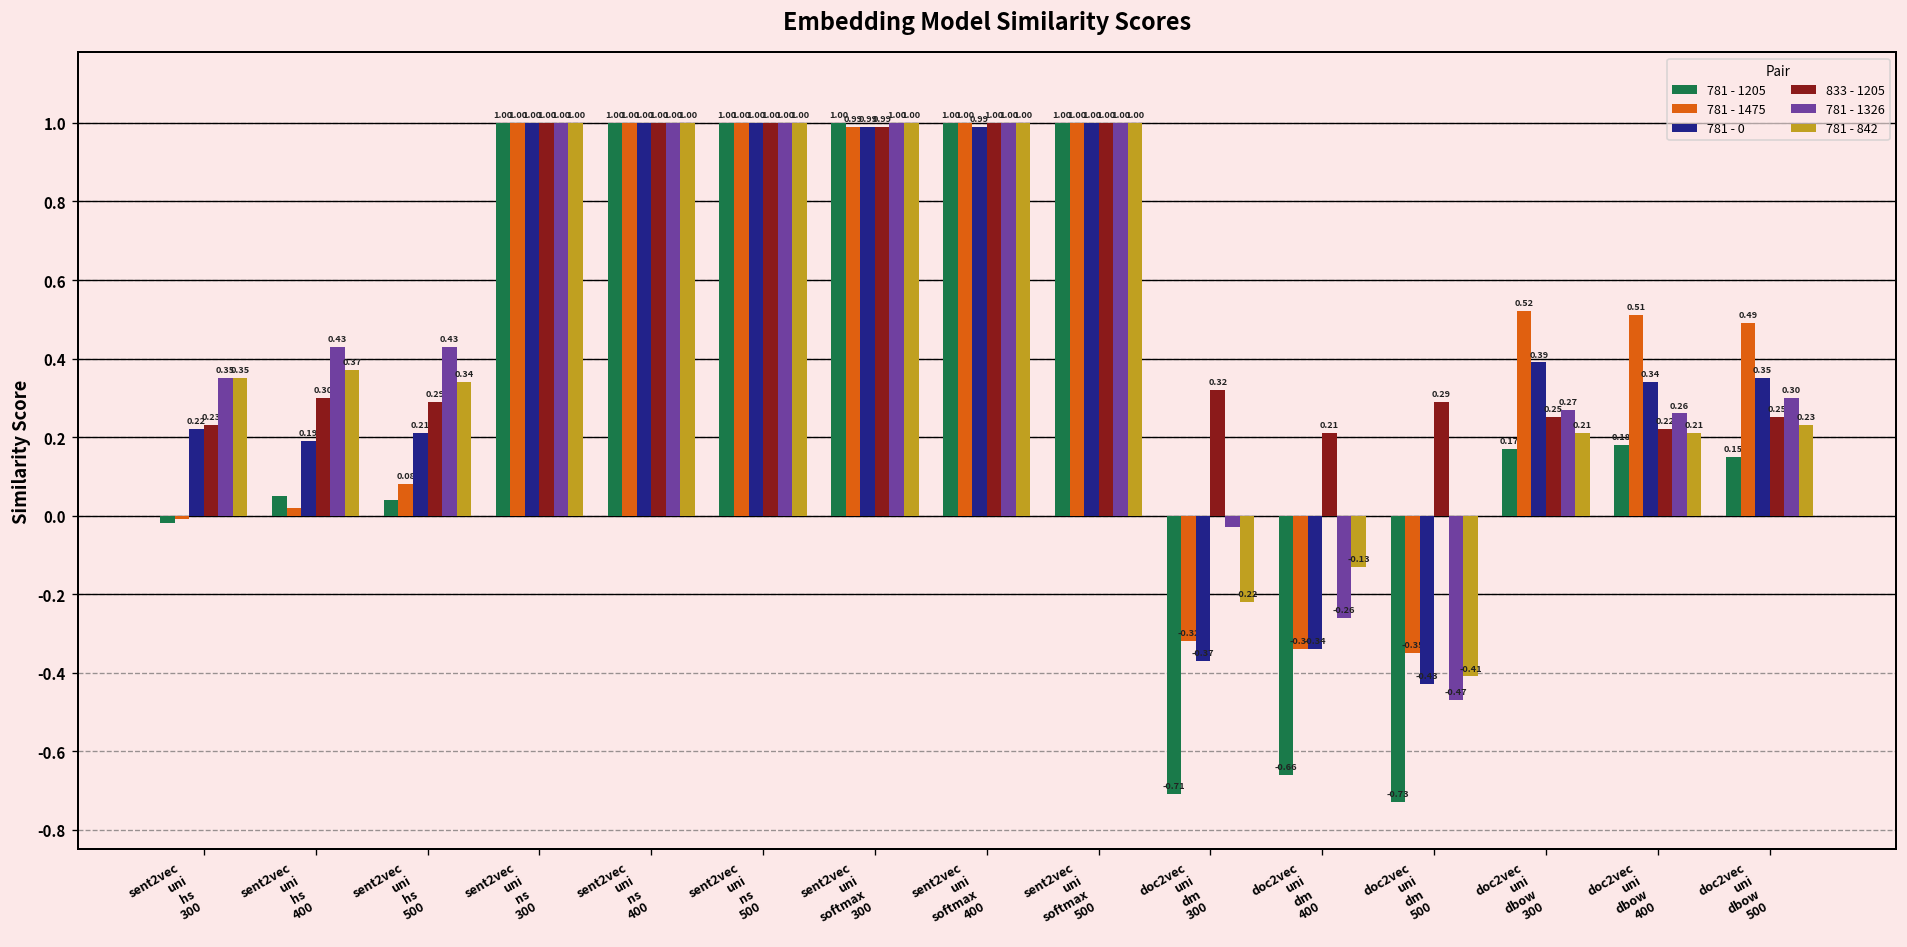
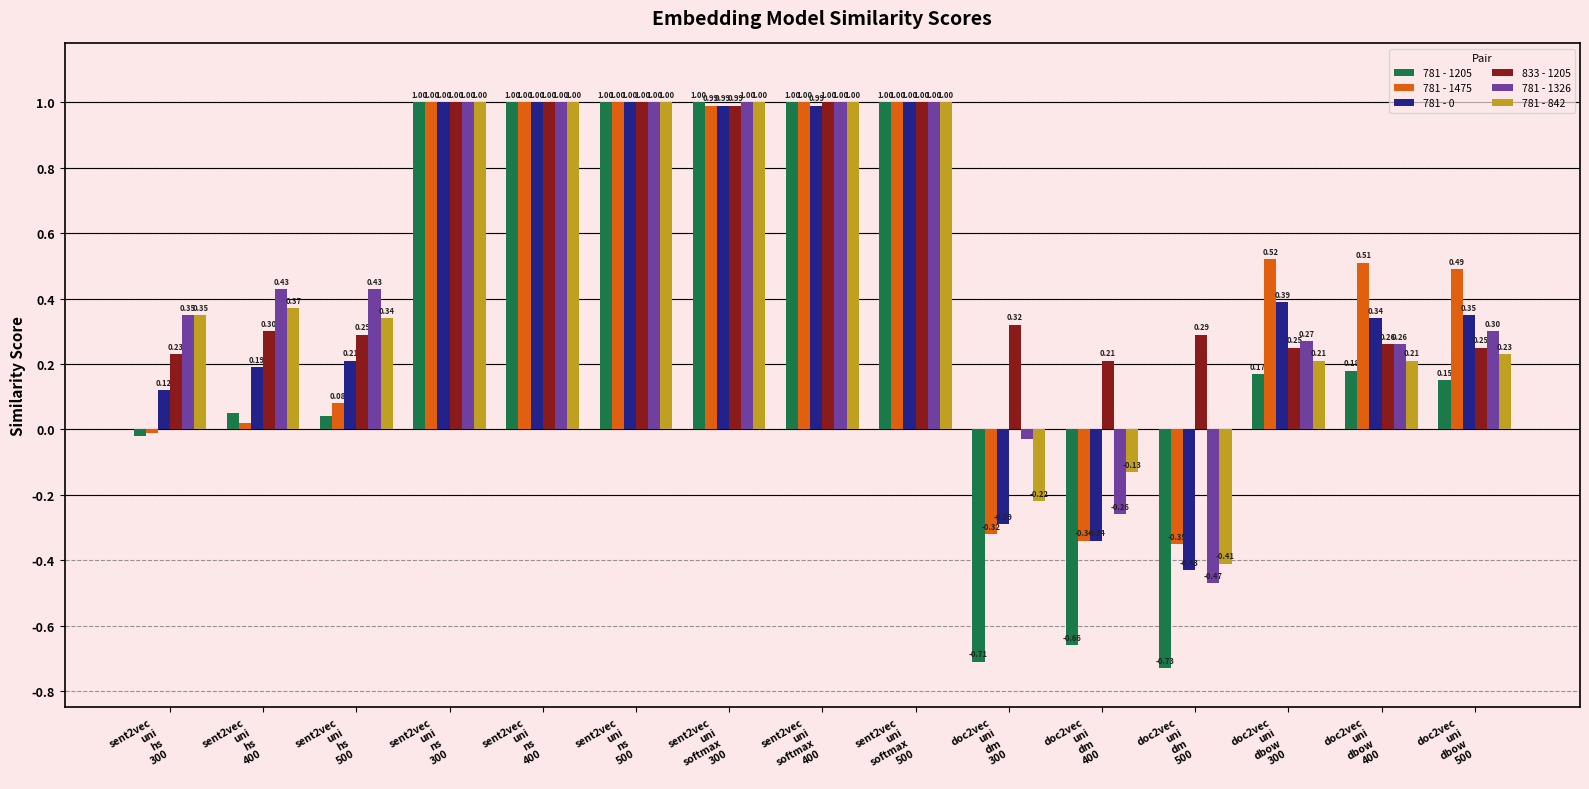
781 - 0, sent2vec uni hs 300: 0.22 -> 0.12
781 - 0, doc2vec uni dm 300: -0.37 -> -0.29
833 - 1205, doc2vec uni dbow 400: 0.22 -> 0.26
